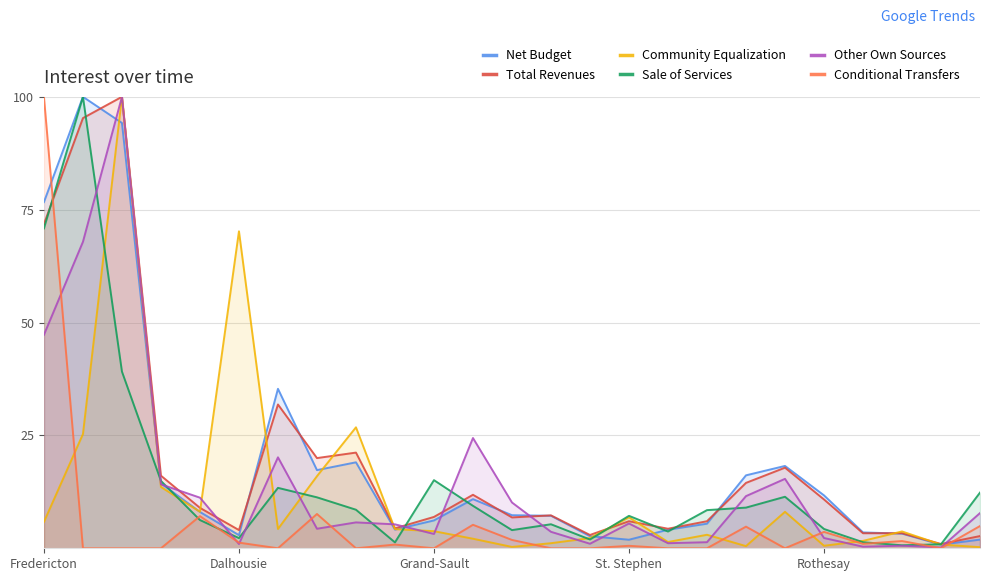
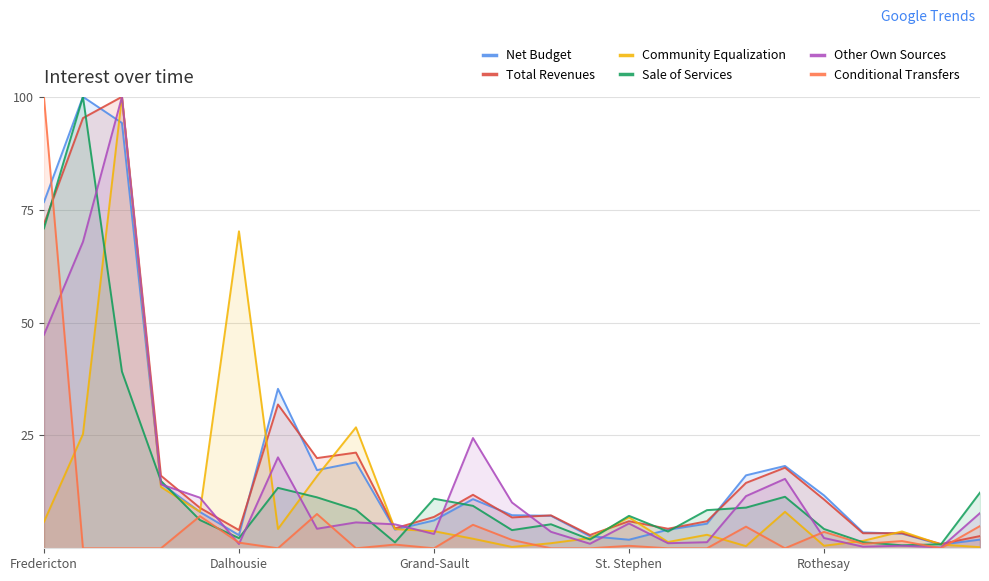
Sale of Services, Grand-Sault: 15 -> 11
